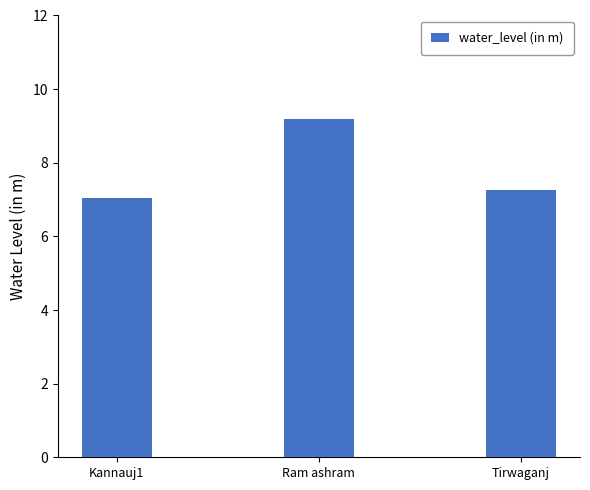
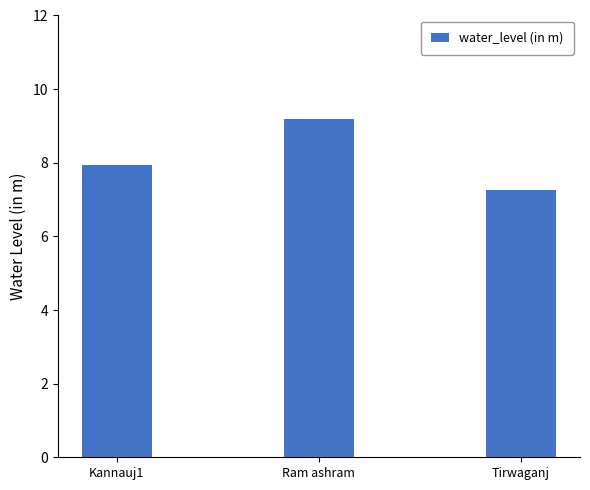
Kannauj1: 7.0 -> 7.9
